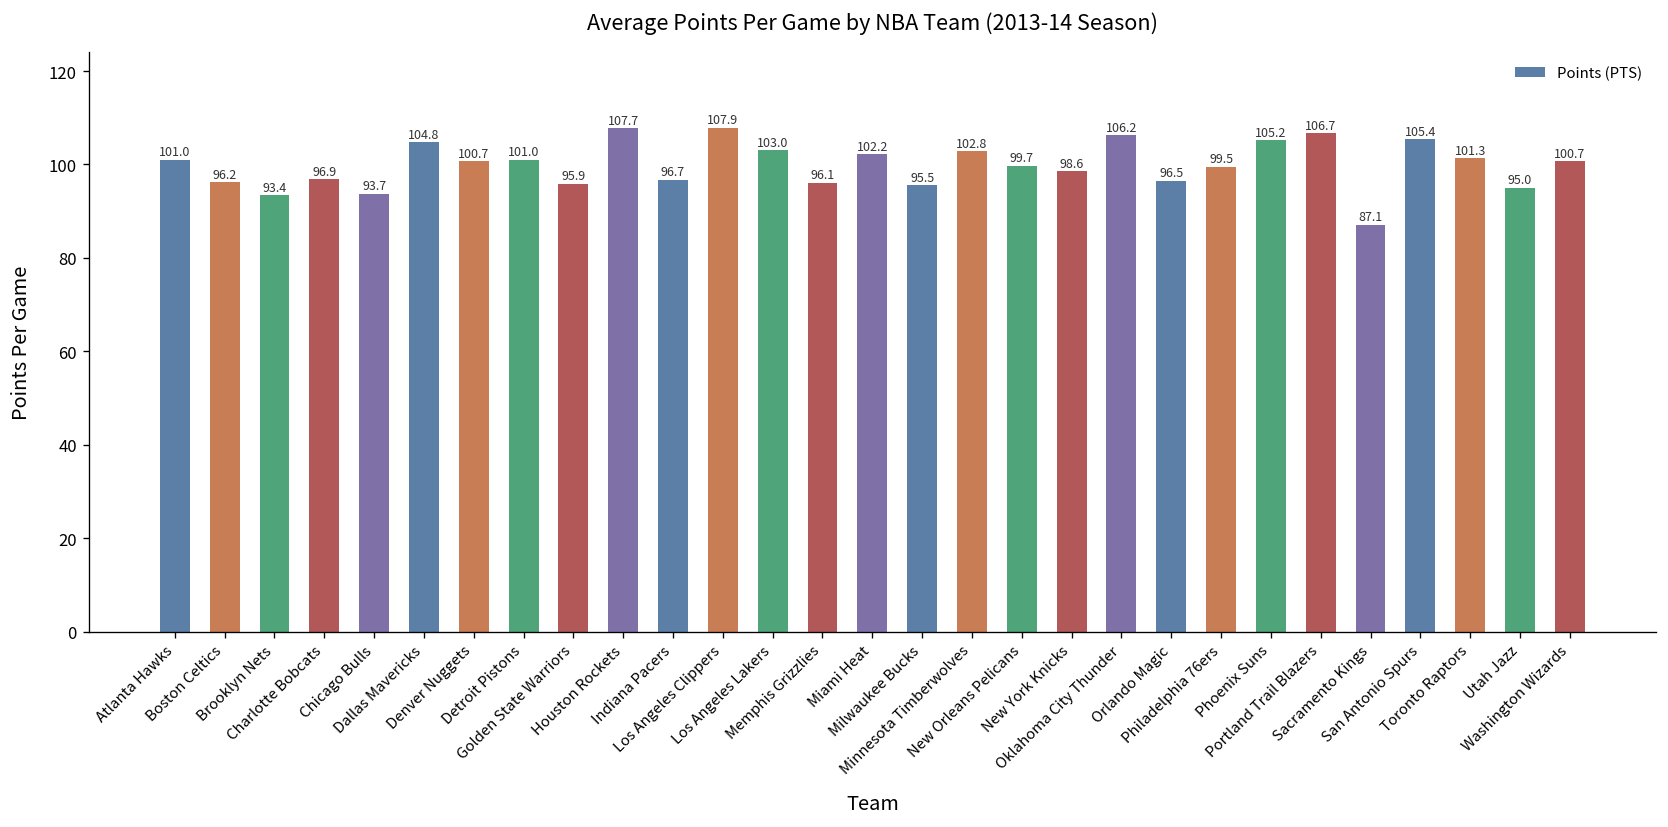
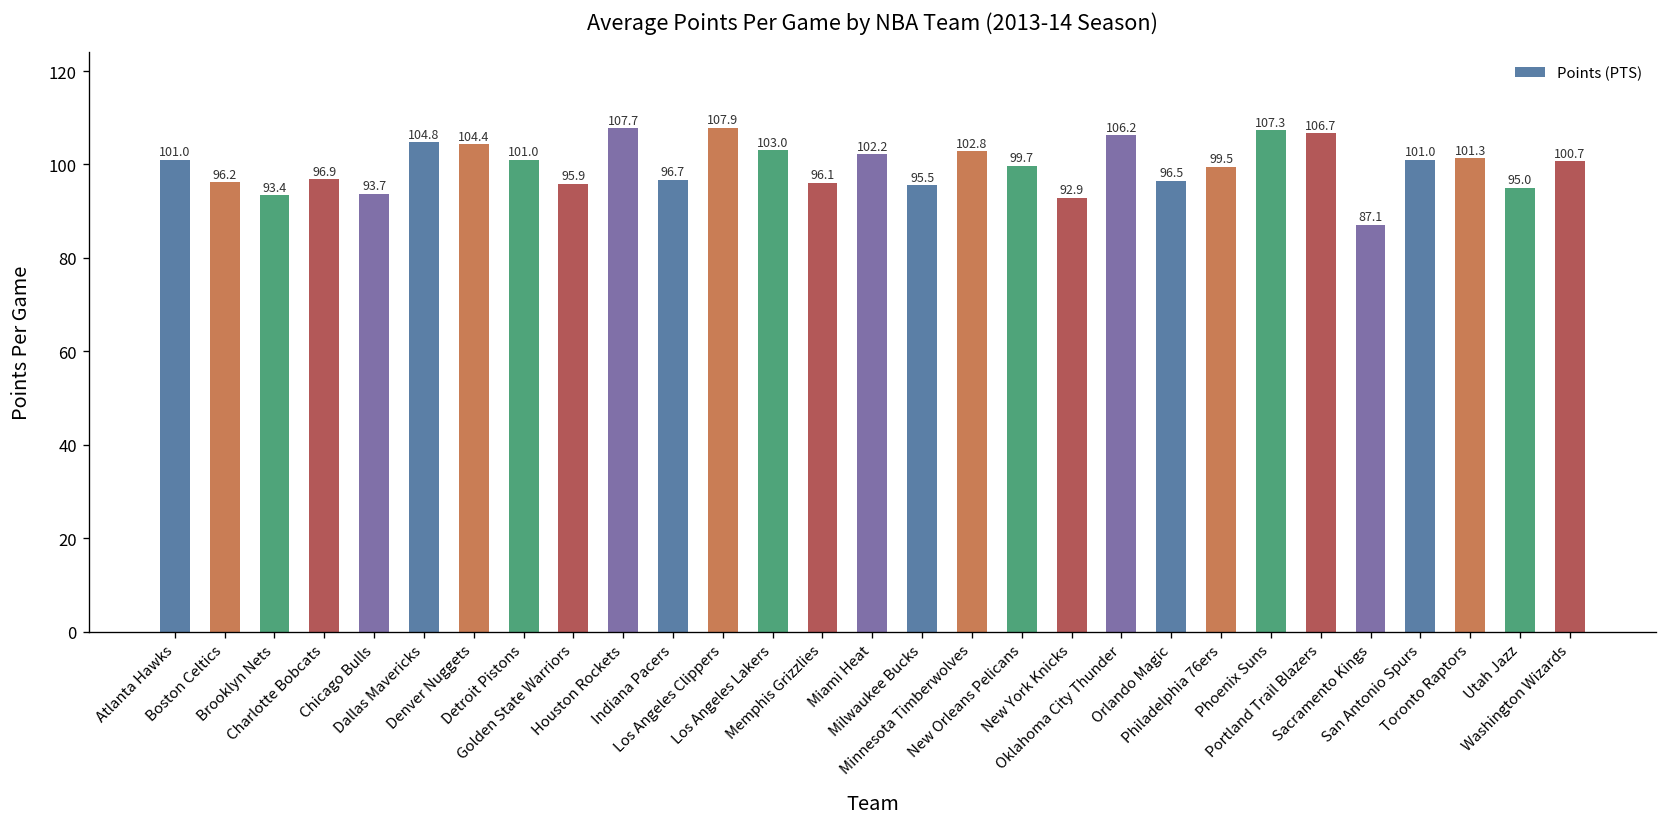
Denver Nuggets: 100.7 -> 104.4
New York Knicks: 98.6 -> 92.9
Phoenix Suns: 105.2 -> 107.3
San Antonio Spurs: 105.4 -> 101.0
